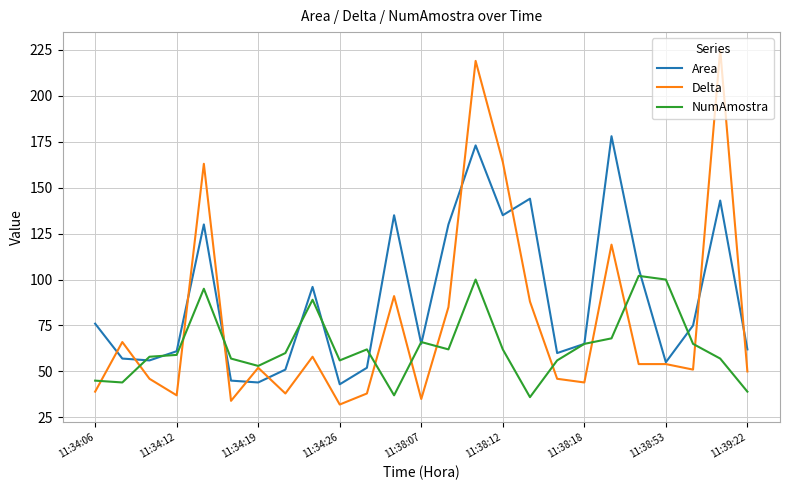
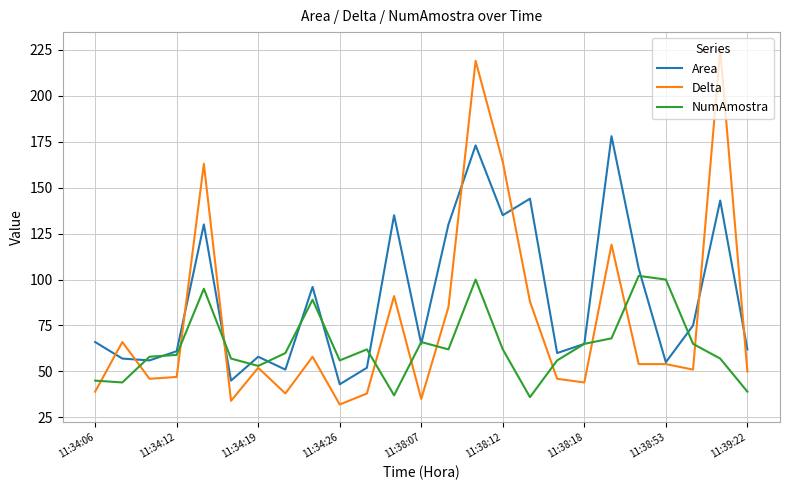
Area, 11:34:06: 76 -> 66
Delta, 11:34:12: 37 -> 47
Area, 11:34:19: 44 -> 58
